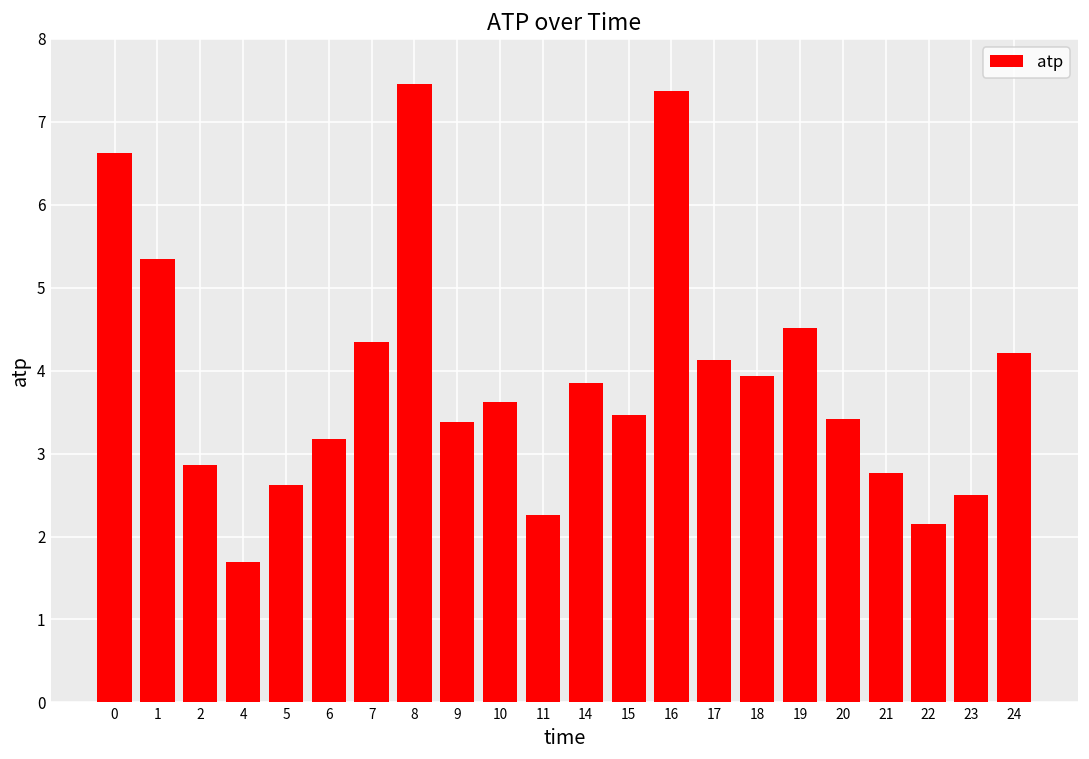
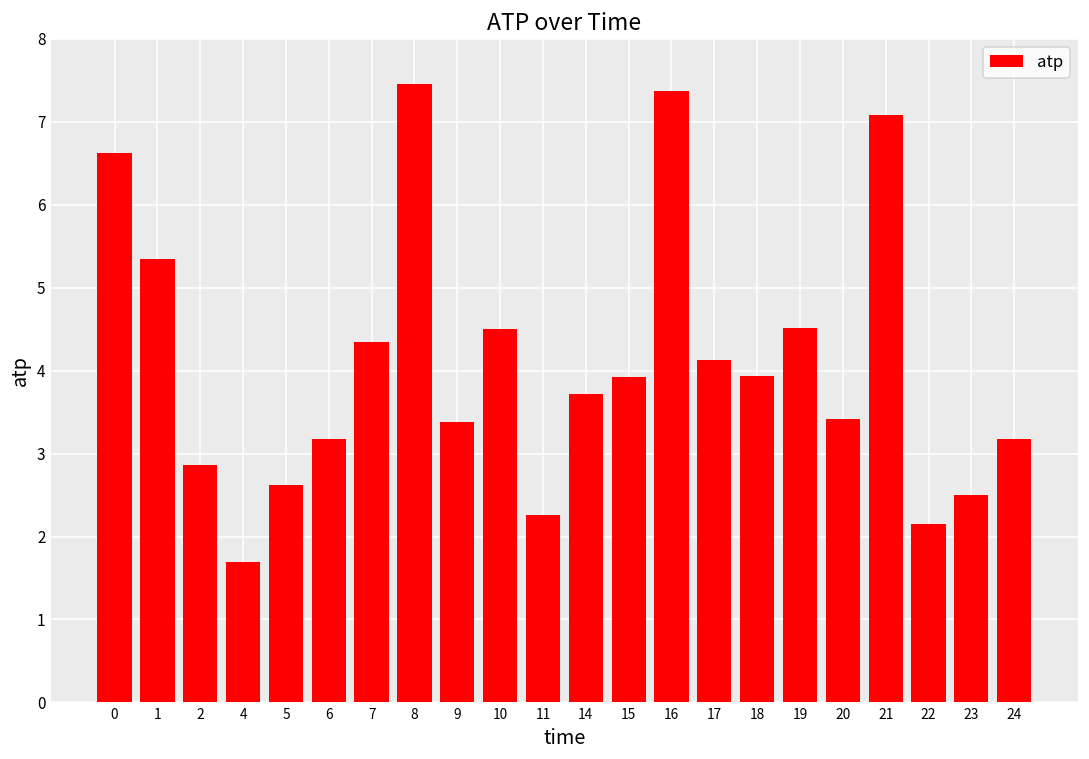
10: 3.6 -> 4.5
14: 3.9 -> 3.7
15: 3.5 -> 3.9
21: 2.8 -> 7.1
24: 4.2 -> 3.2
